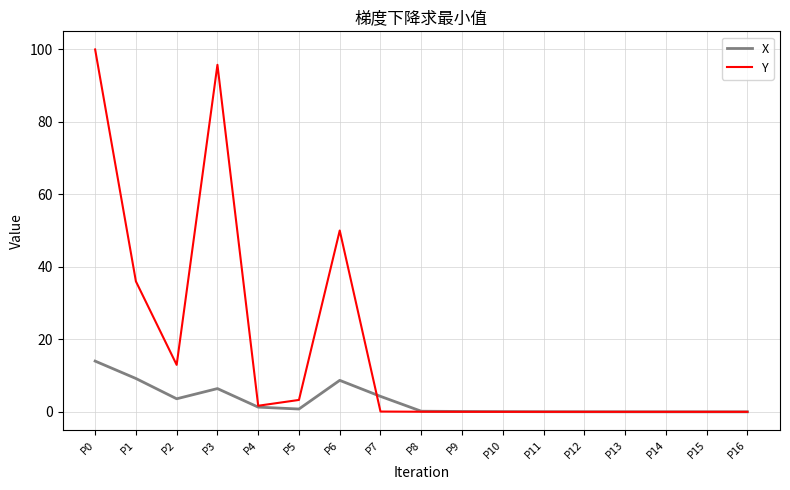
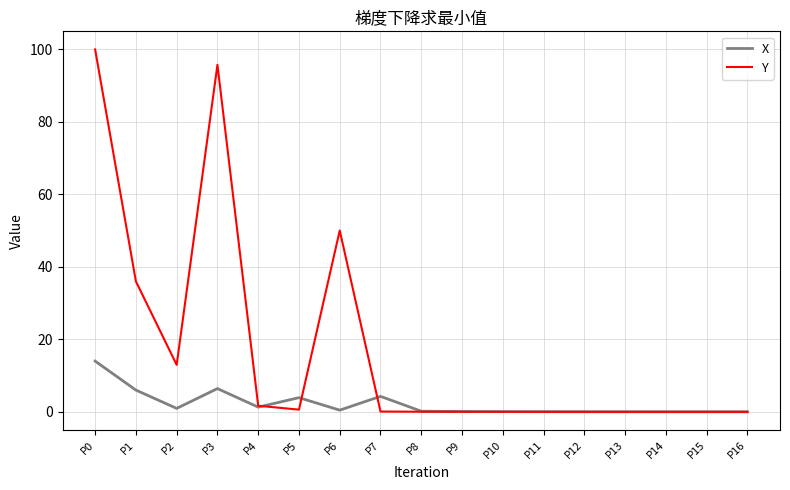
X, P1: 9 -> 6
X, P2: 4 -> 1
X, P5: 1 -> 4
Y, P5: 3 -> 1
X, P6: 9 -> 0
